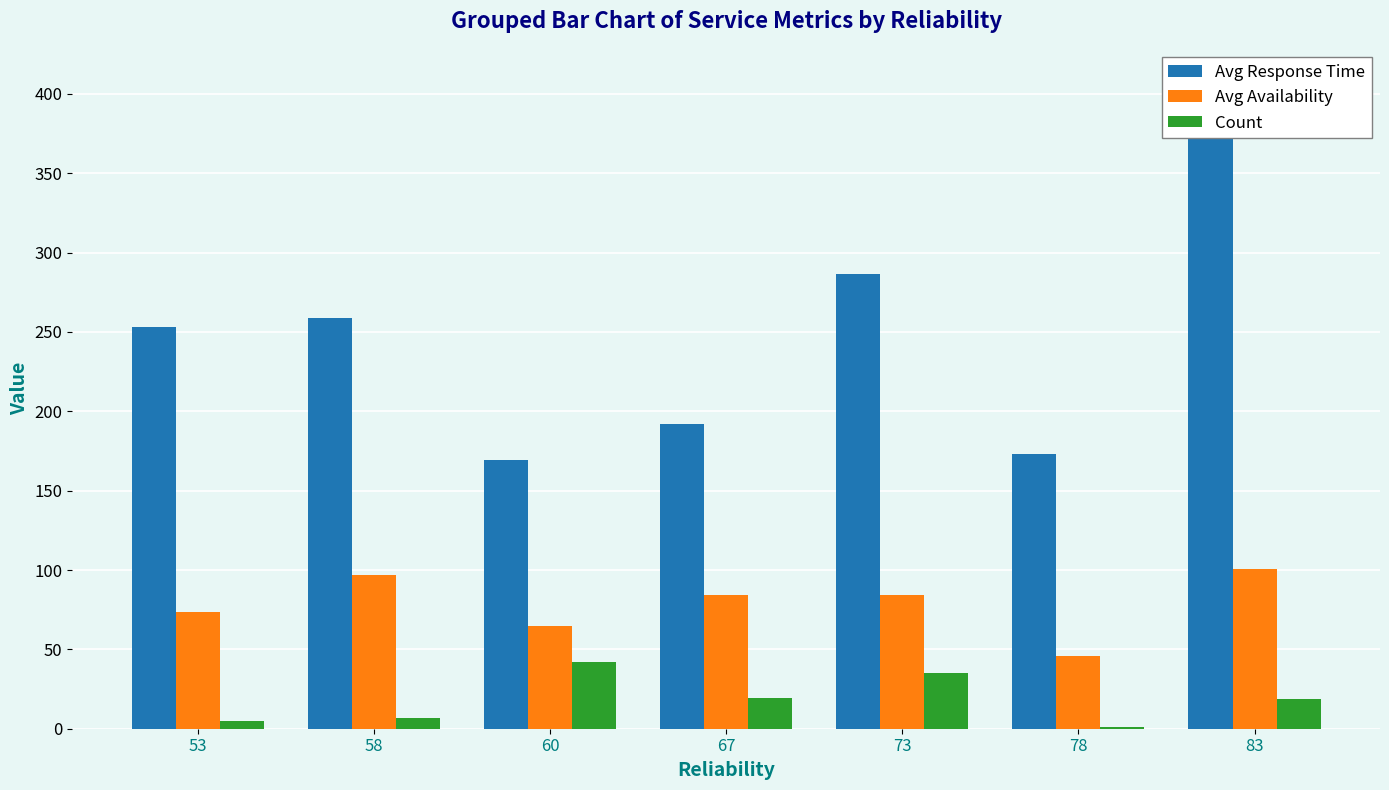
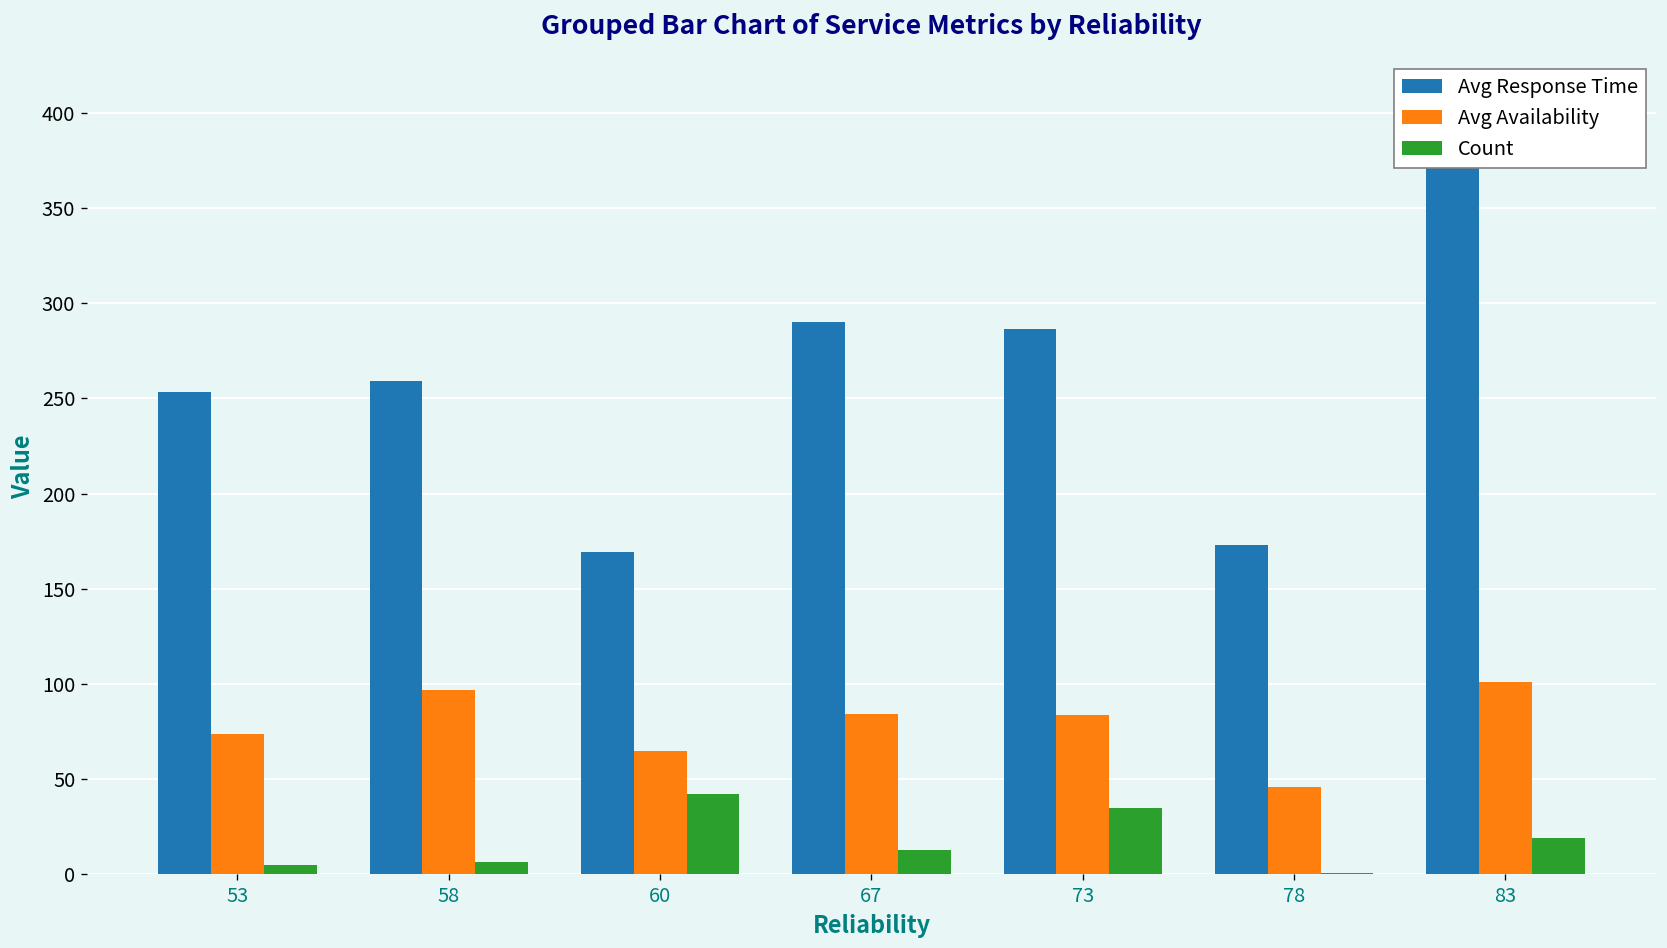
Avg Response Time, 67: 192 -> 290
Count, 67: 19 -> 13
